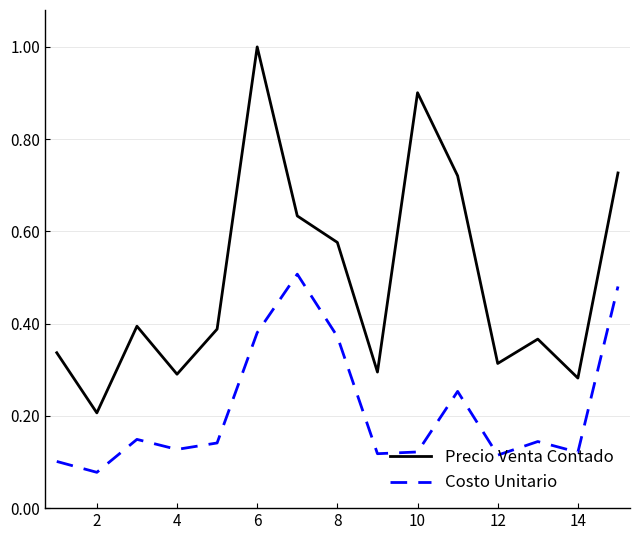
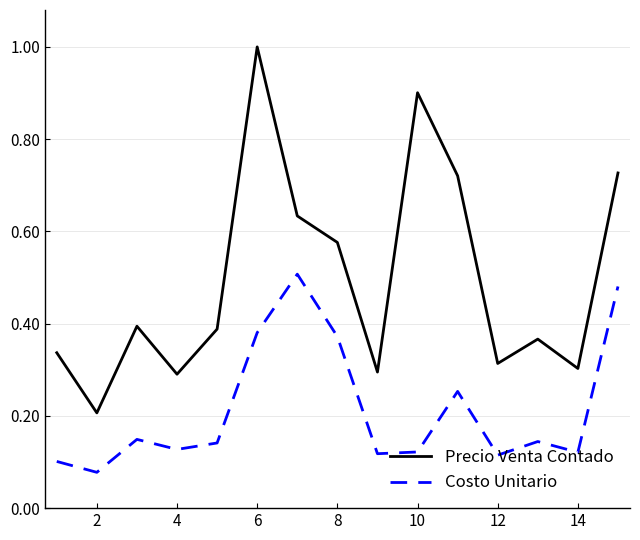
Precio Venta Contado, 14: 0.28 -> 0.30
